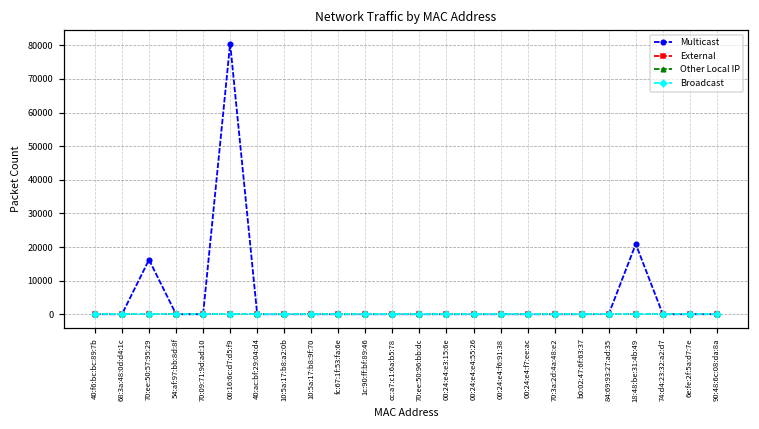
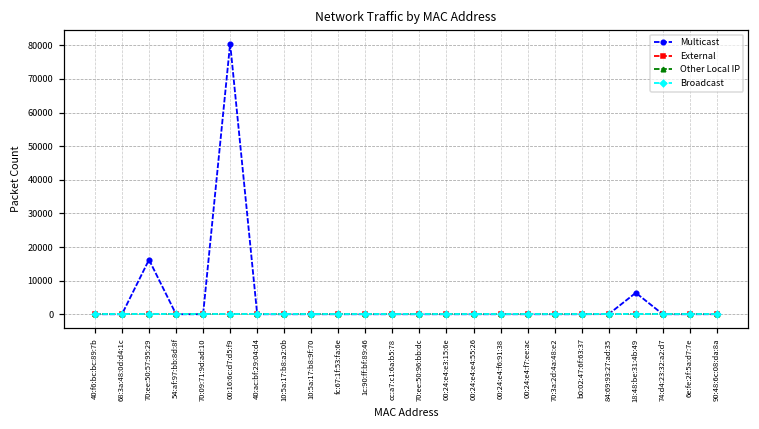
Multicast, 18:48:be:31:4b:49: 21000 -> 6000
